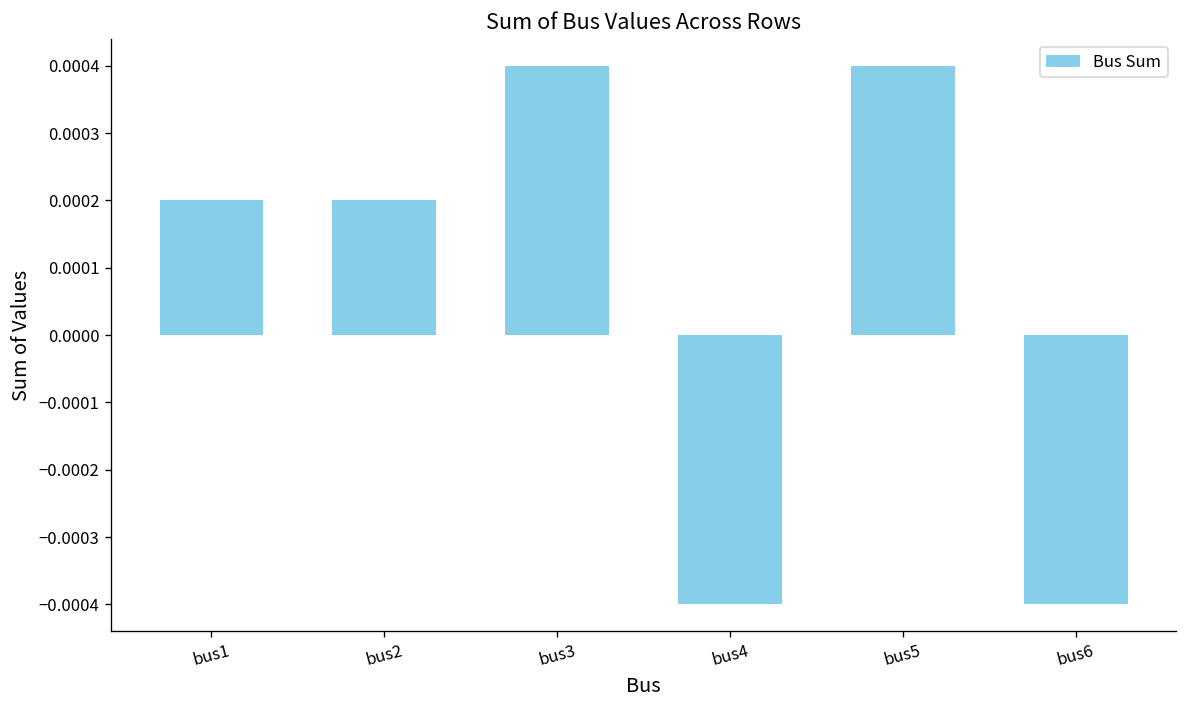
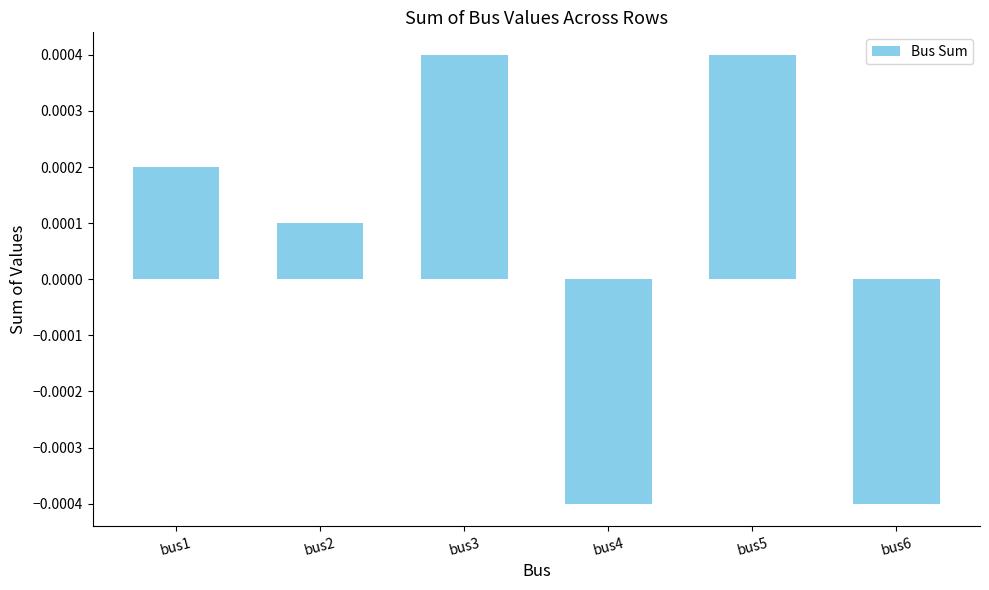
bus2: 0.0002 -> 0.0001
